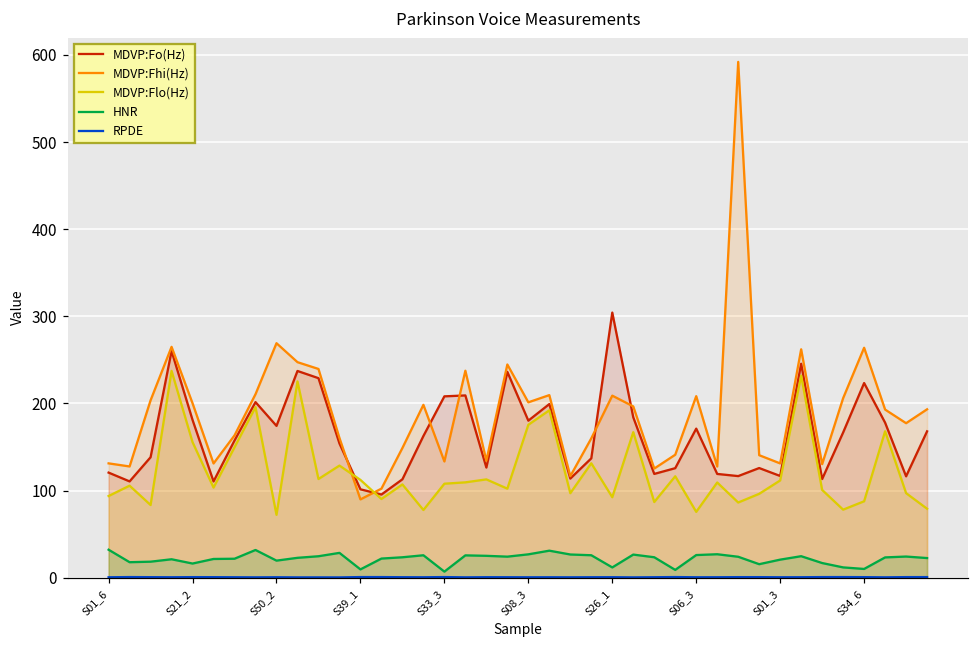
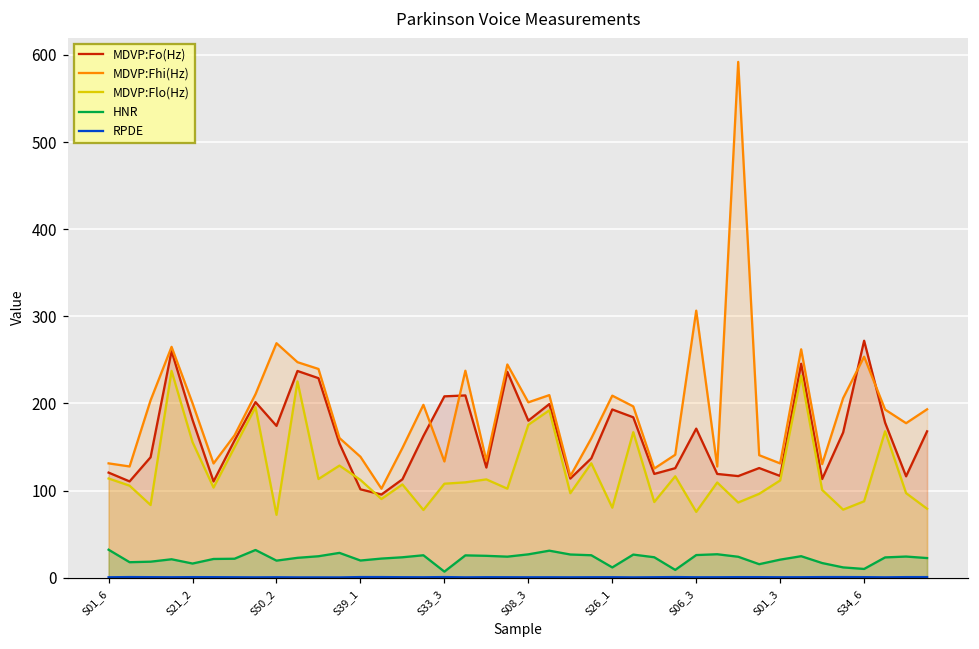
MDVP:Flo(Hz), S01_6: 90 -> 110
MDVP:Fhi(Hz), S39_1: 90 -> 140
HNR, S39_1: 10 -> 20
MDVP:Fo(Hz), S26_1: 300 -> 190
MDVP:Flo(Hz), S26_1: 90 -> 80
MDVP:Fhi(Hz), S06_3: 210 -> 310
MDVP:Fo(Hz), S34_6: 220 -> 270
MDVP:Fhi(Hz), S34_6: 260 -> 250
